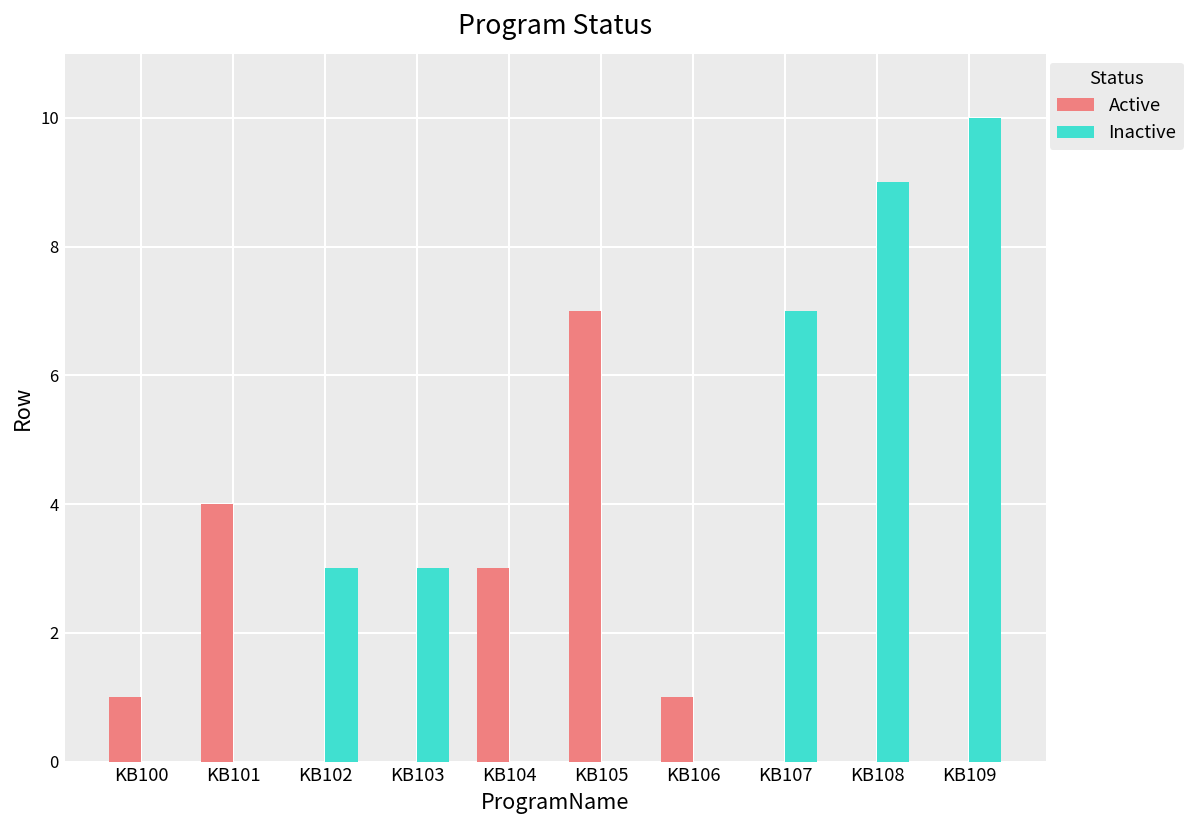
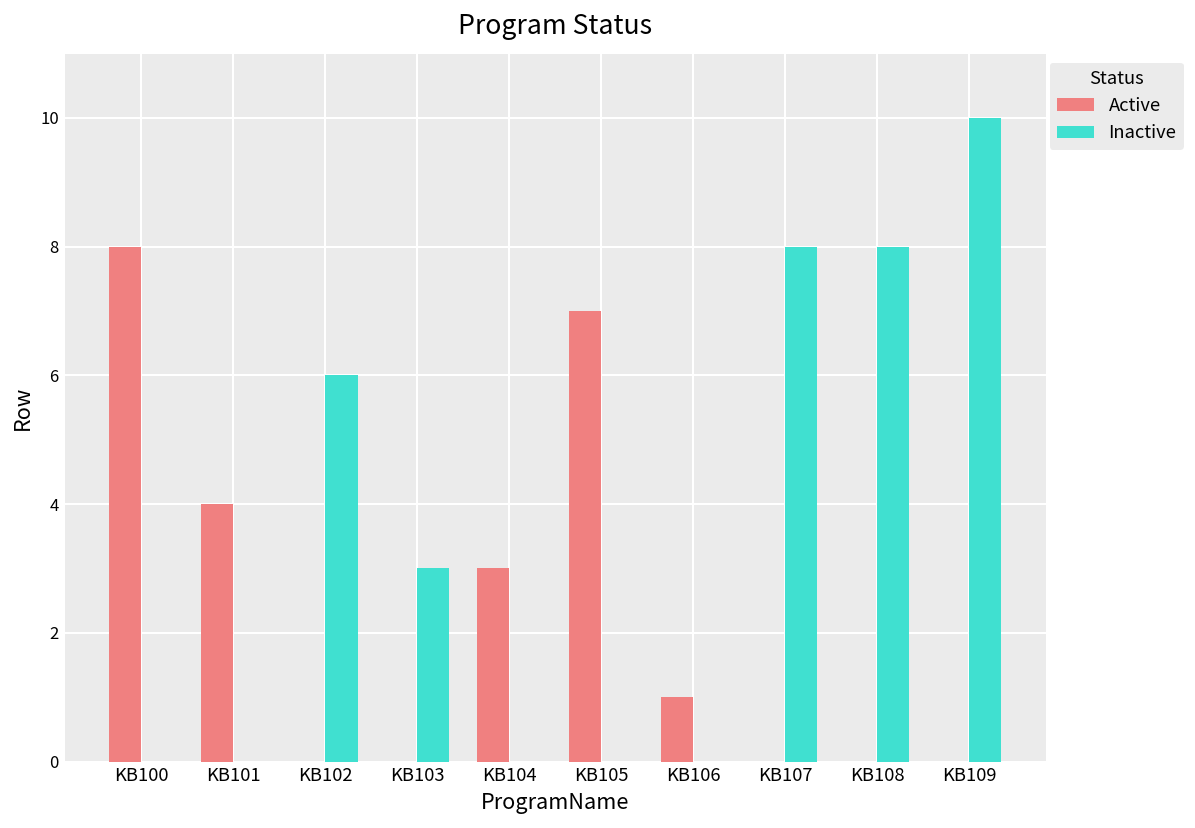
Active, KB100: 1 -> 8
Inactive, KB102: 3 -> 6
Inactive, KB107: 7 -> 8
Inactive, KB108: 9 -> 8
